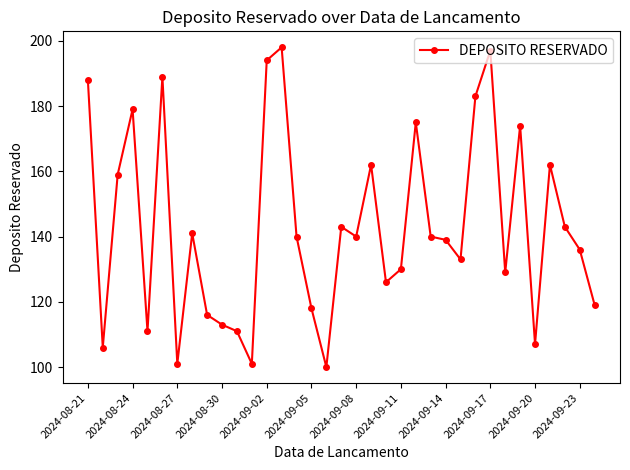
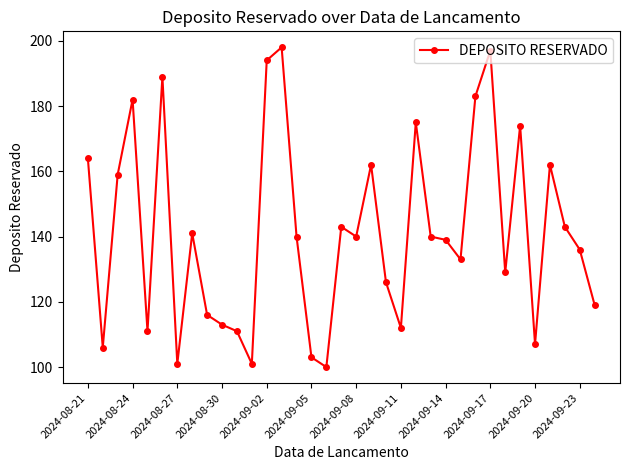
2024-08-21: 188 -> 164
2024-08-24: 179 -> 182
2024-09-05: 118 -> 103
2024-09-11: 130 -> 112
